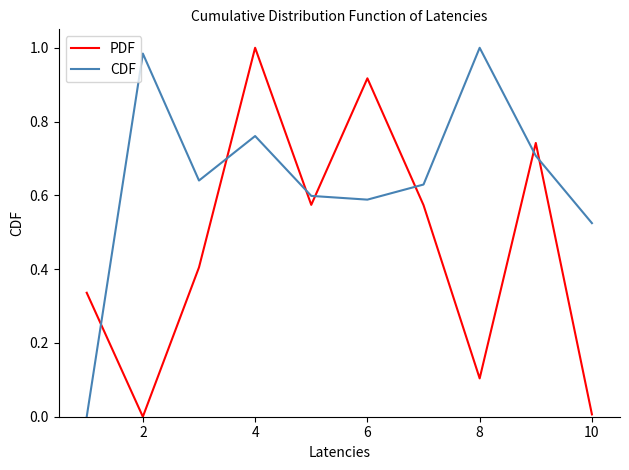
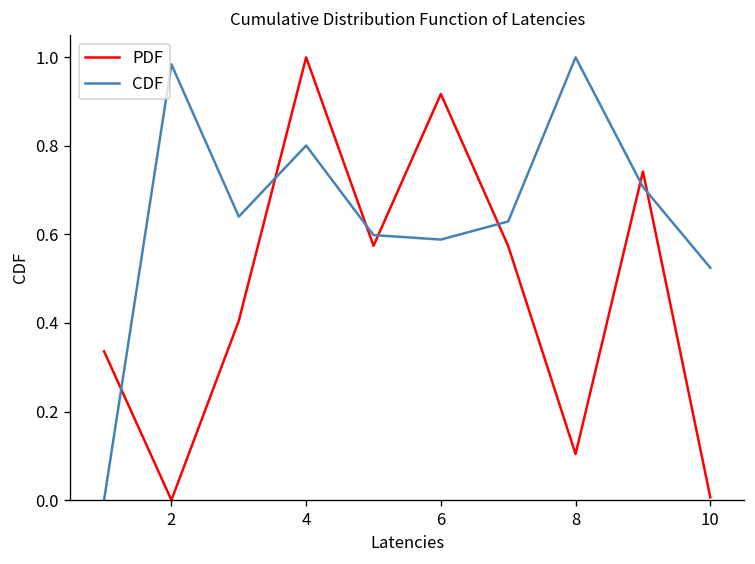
CDF, 4: 0.76 -> 0.80
